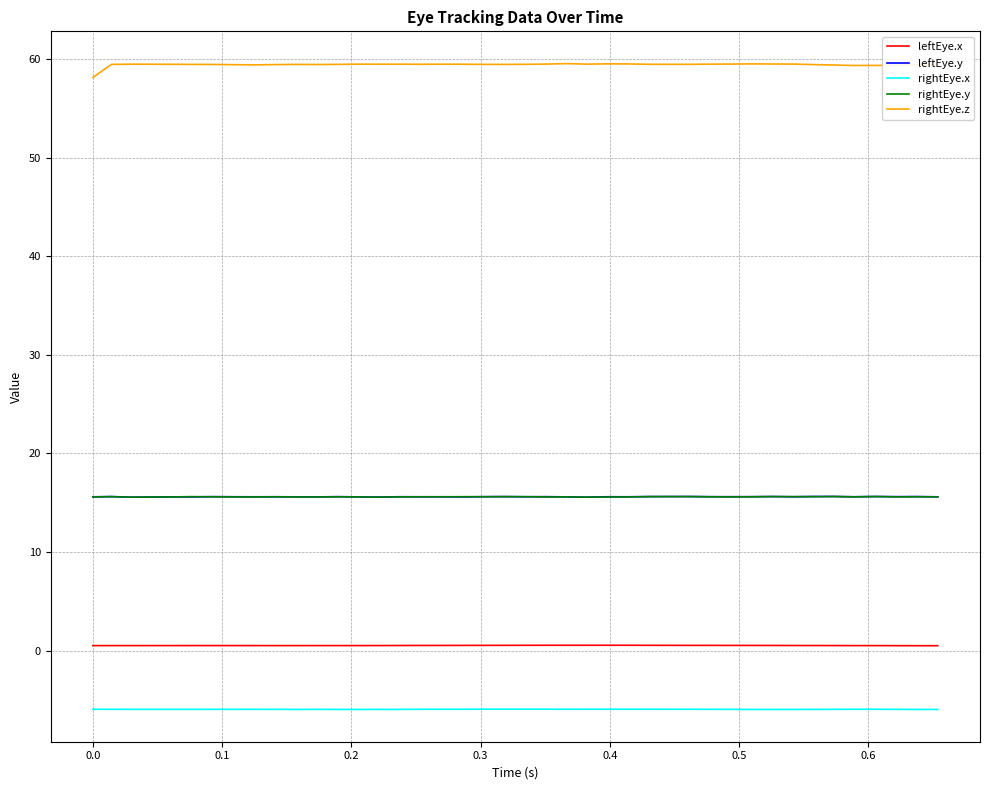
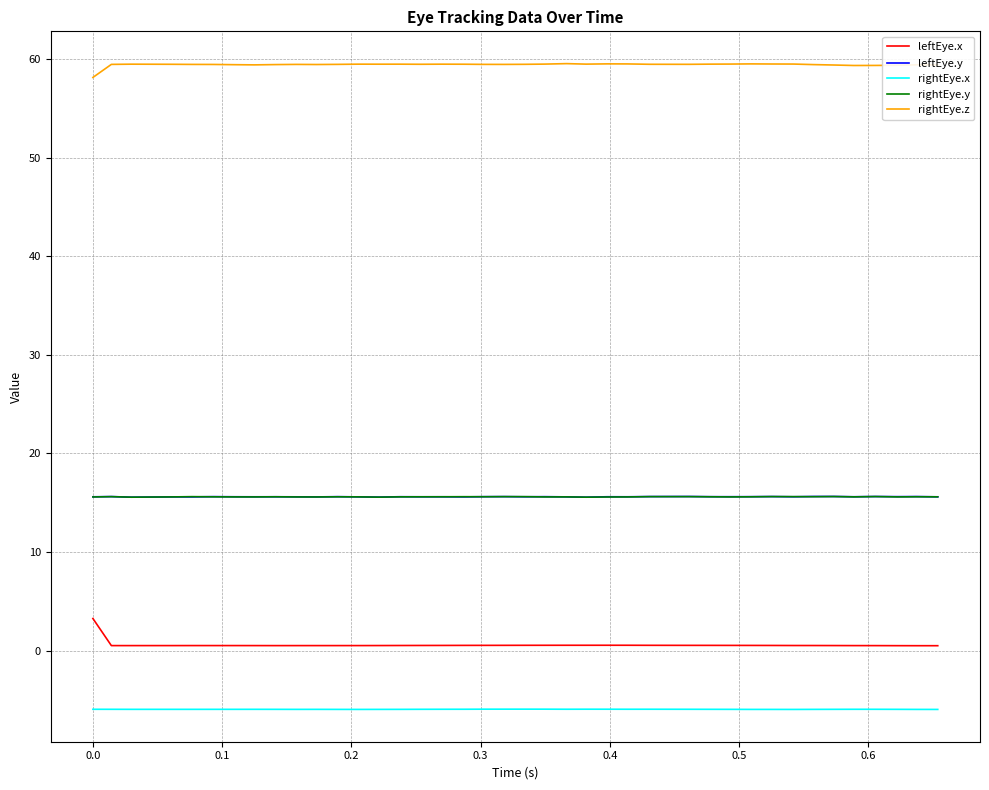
leftEye.x, 0.0: 1 -> 3
